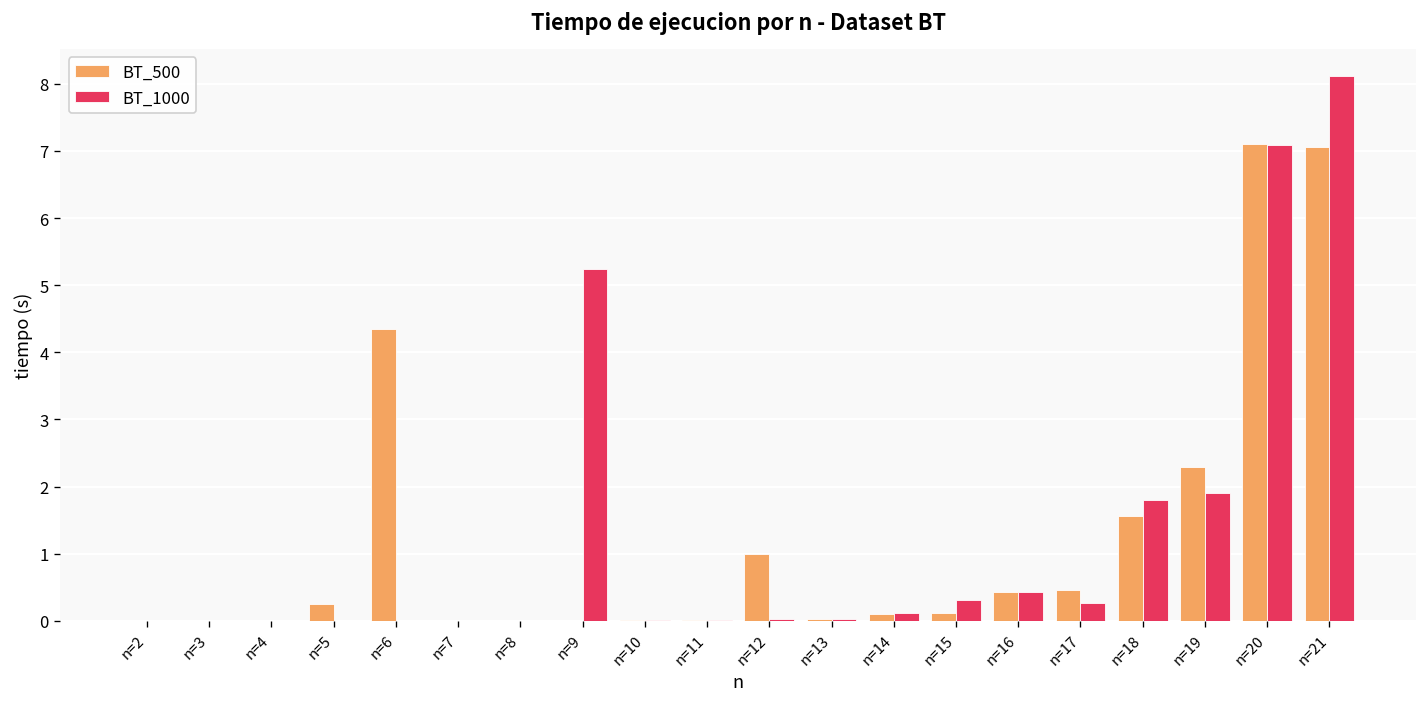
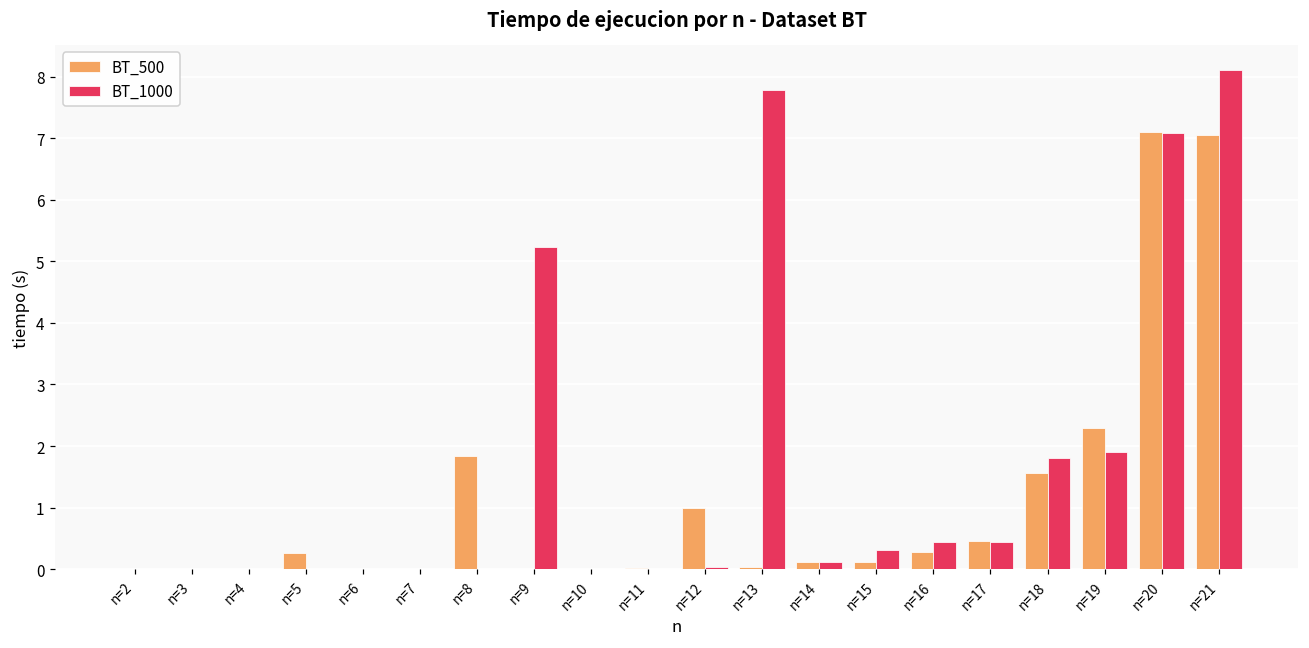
BT_500, n=6: 4.3 -> 0.0
BT_500, n=8: 0.0 -> 1.8
BT_1000, n=13: 0.0 -> 7.8
BT_500, n=16: 0.4 -> 0.3
BT_1000, n=17: 0.3 -> 0.4
